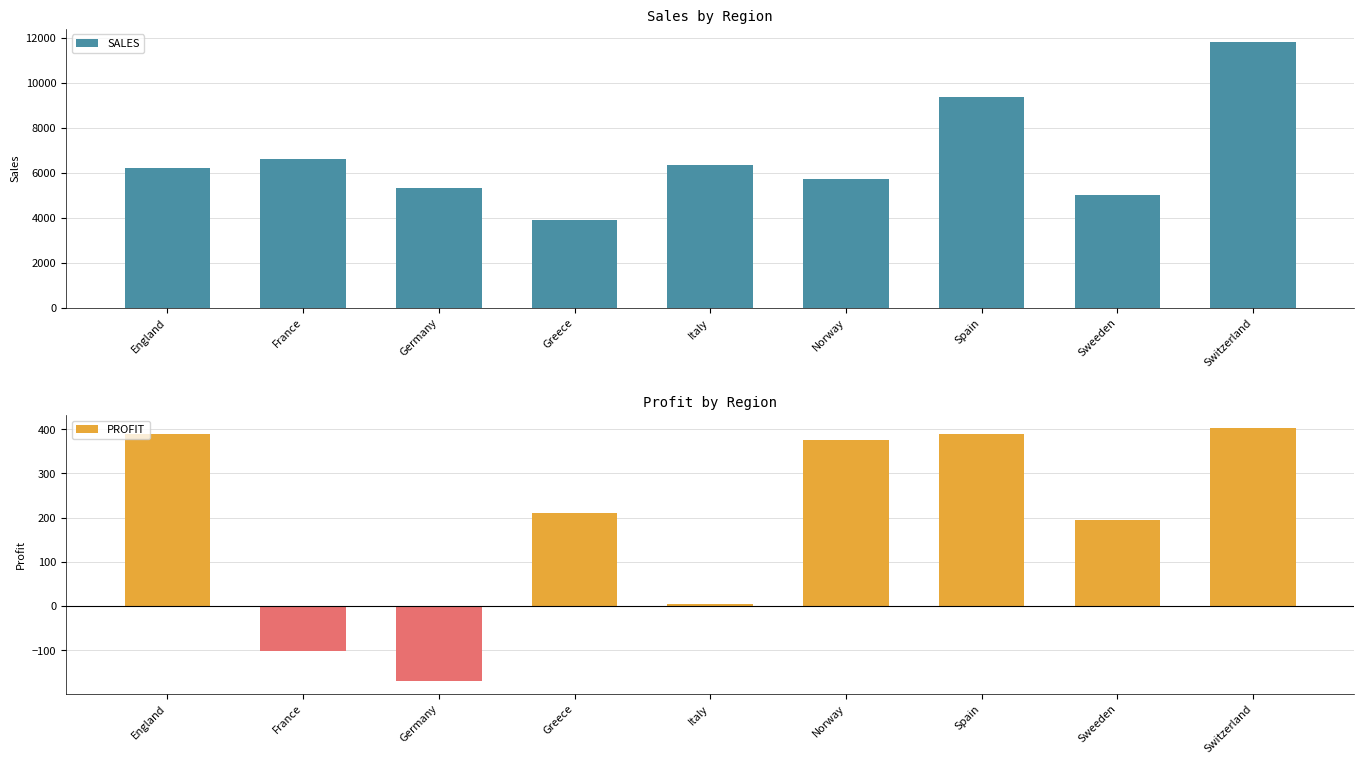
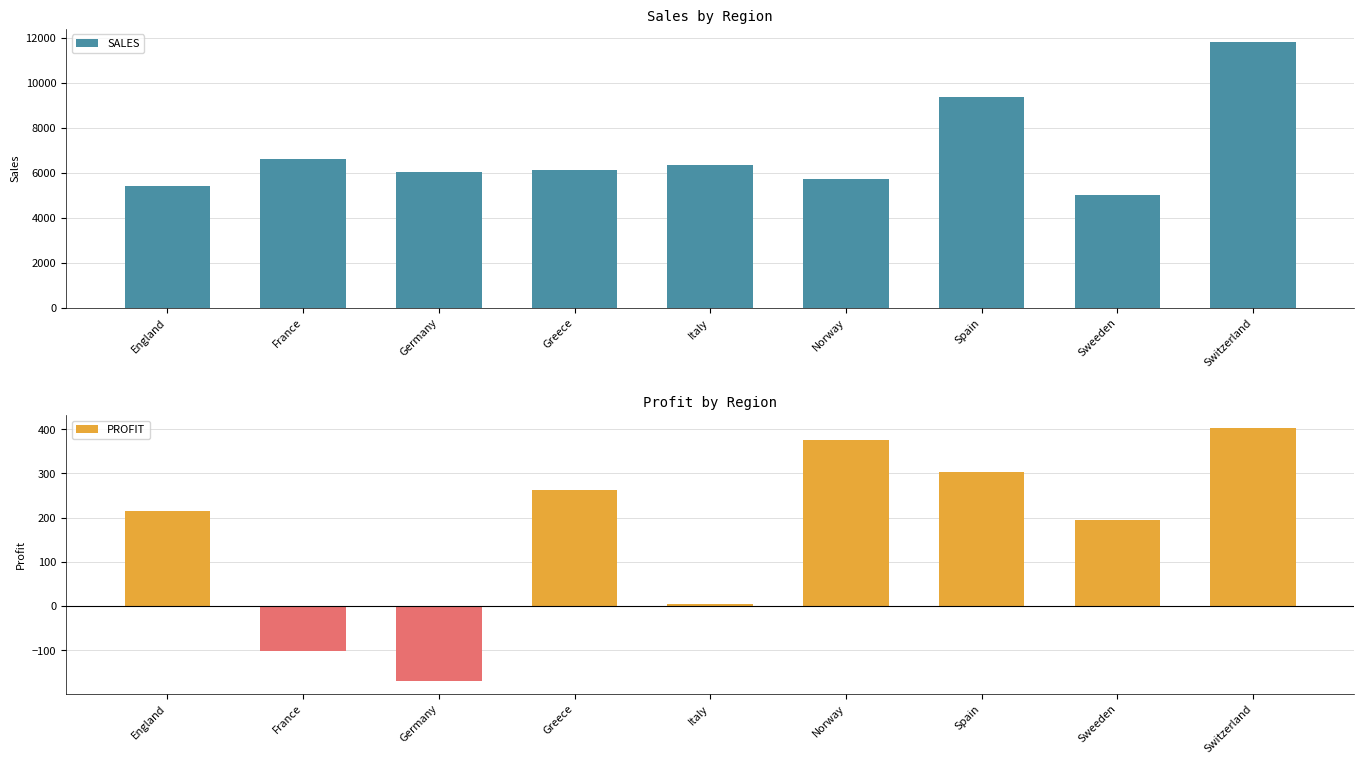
Sales by Region, England: 6200 -> 5400
Sales by Region, Germany: 5300 -> 6000
Sales by Region, Greece: 3900 -> 6100
Profit by Region, England: 390 -> 220
Profit by Region, Greece: 210 -> 260
Profit by Region, Spain: 390 -> 300
